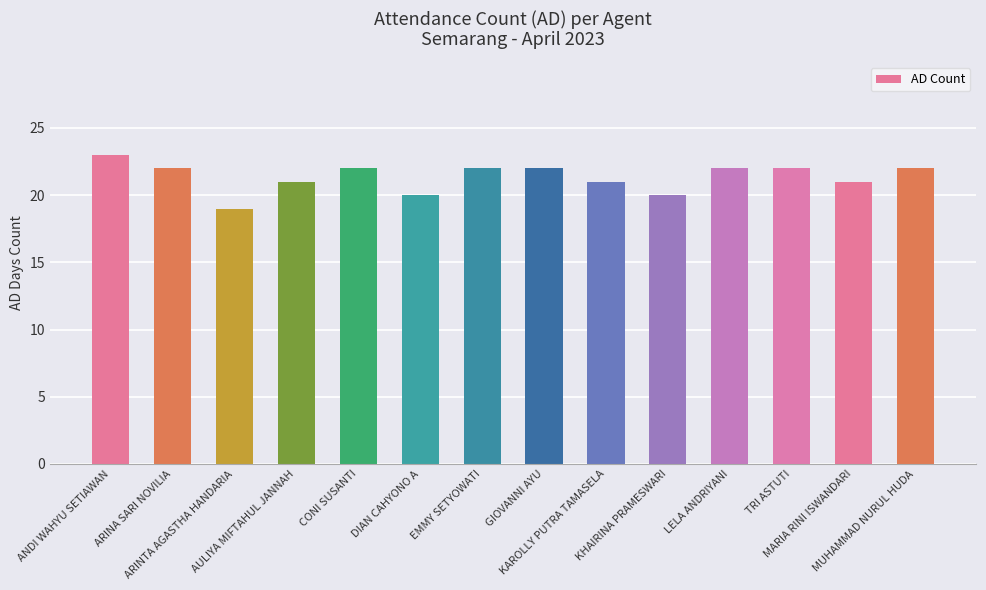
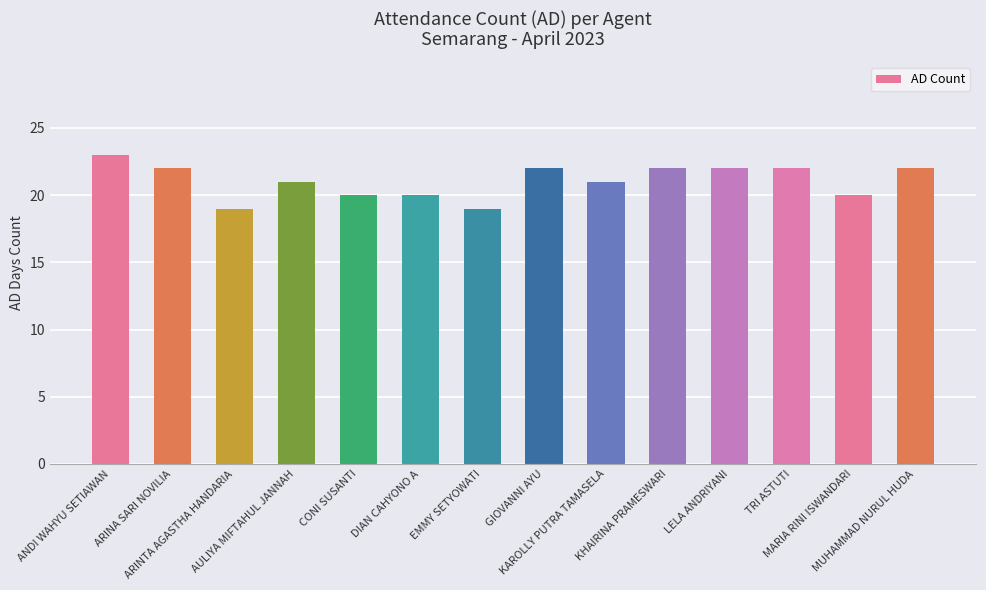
CONI SUSANTI: 22 -> 20
EMMY SETYOWATI: 22 -> 19
KHAIRINA PRAMESWARI: 20 -> 22
MARIA RINI ISWANDARI: 21 -> 20
